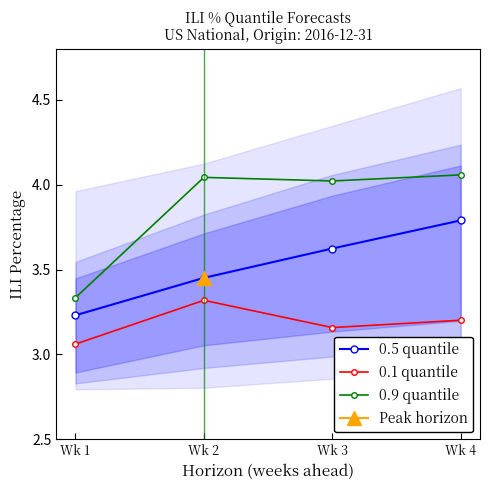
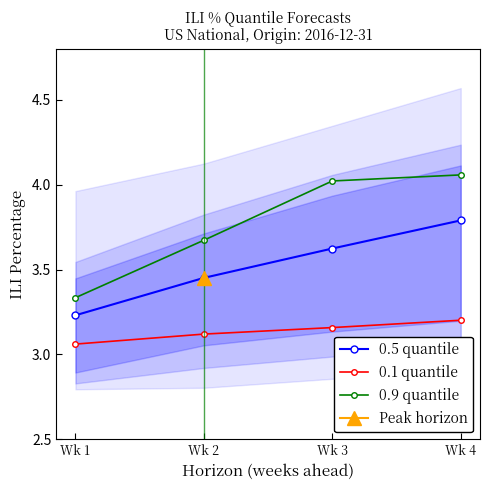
0.1 quantile, Wk 2: 3.32 -> 3.12
0.9 quantile, Wk 2: 4.04 -> 3.67
